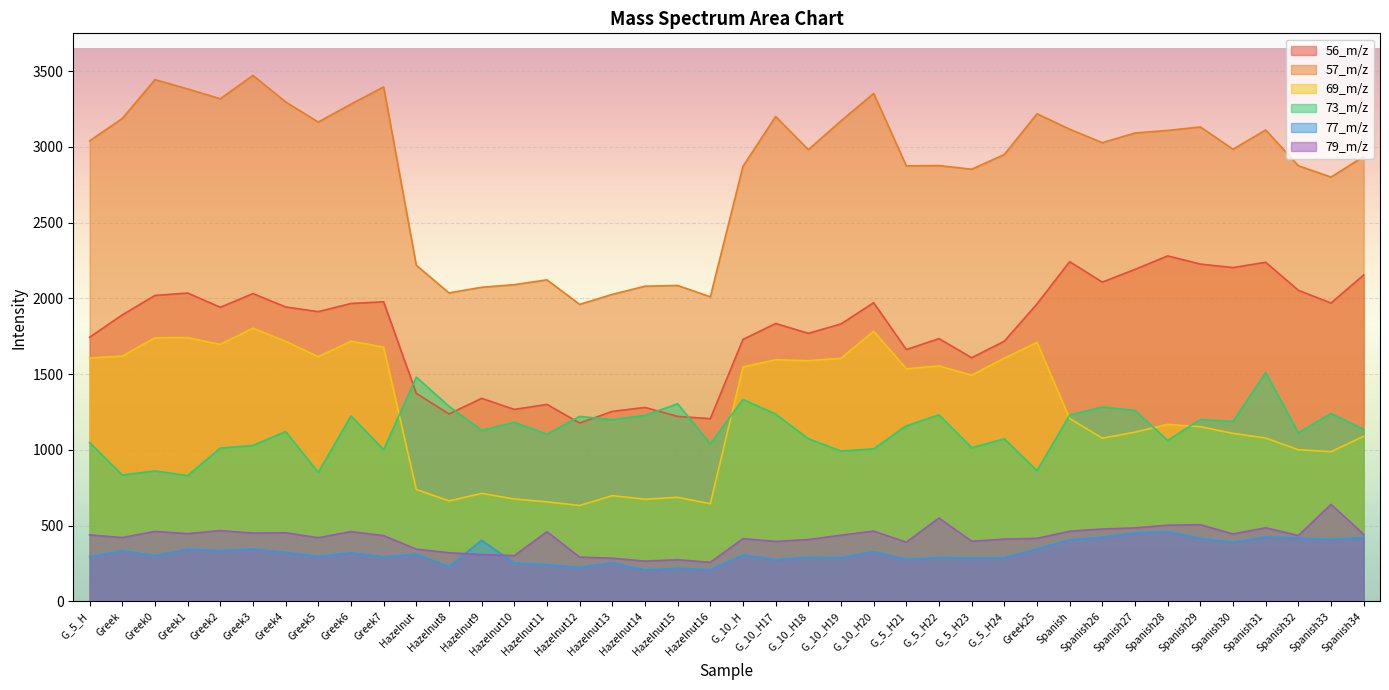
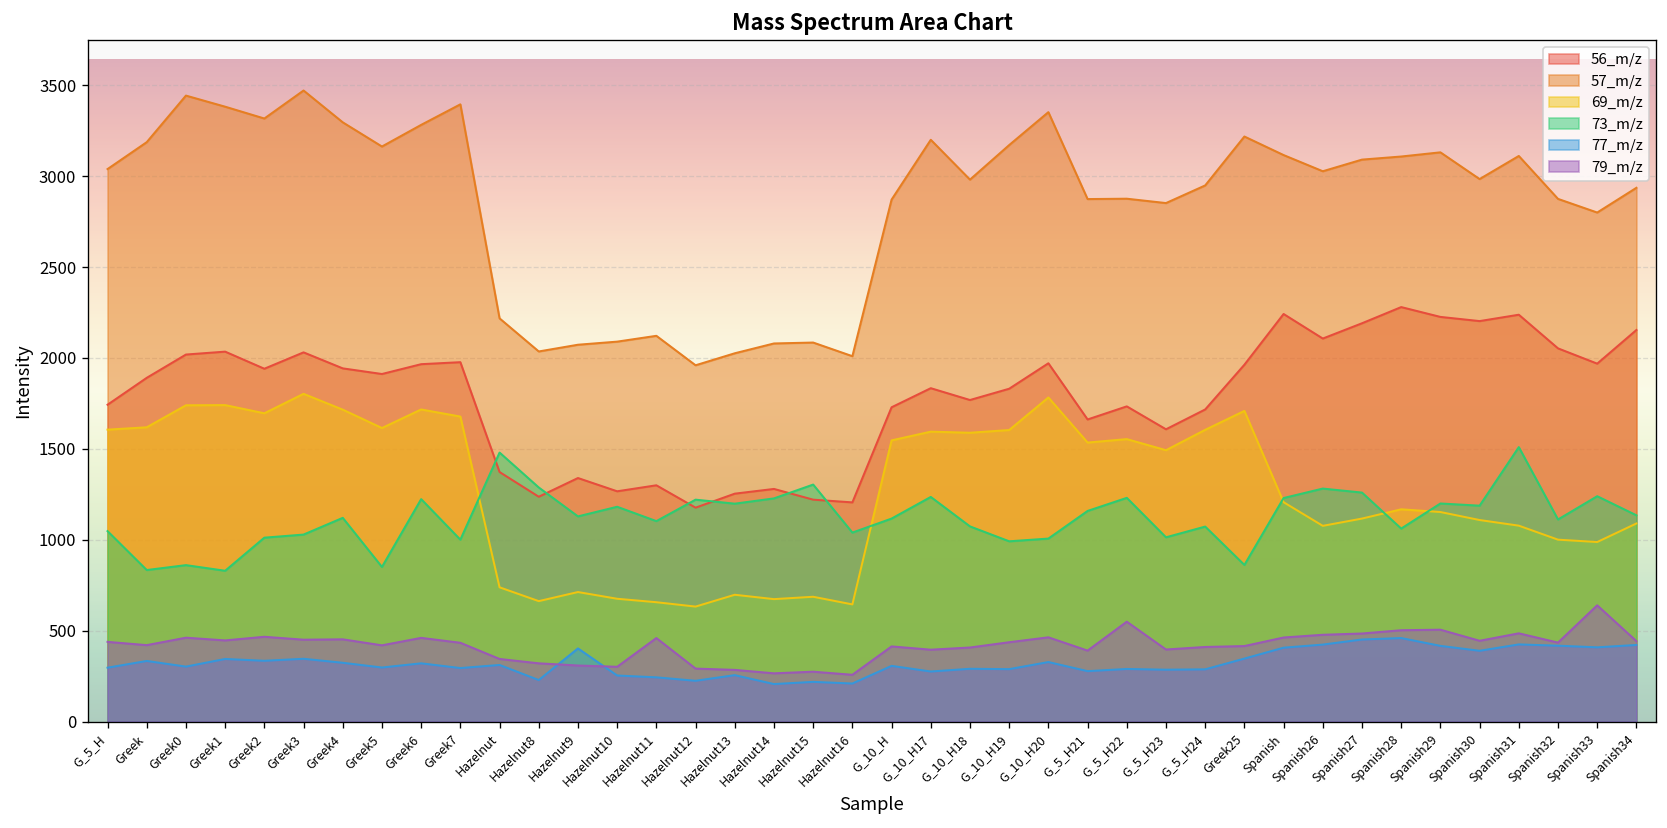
73_m/z, G_10_H: 1330 -> 1120
